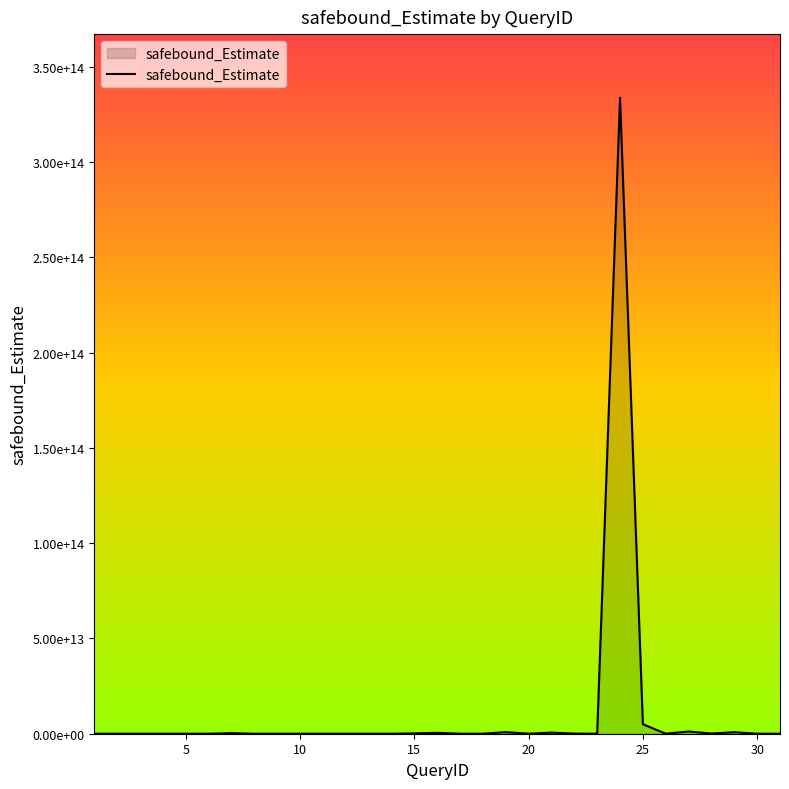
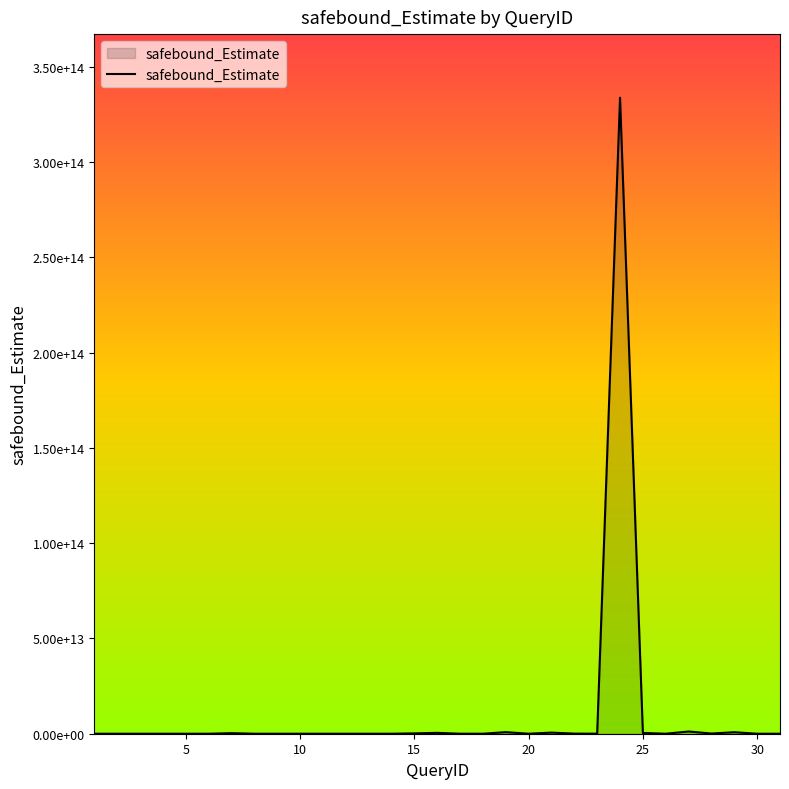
25: 5000000000000 -> 0
